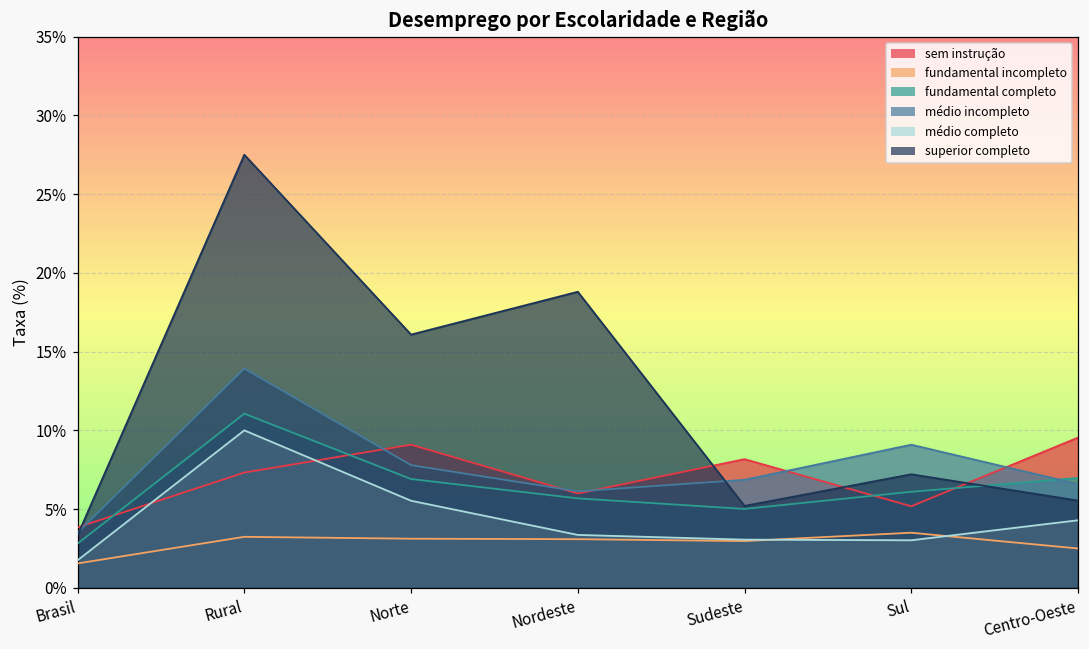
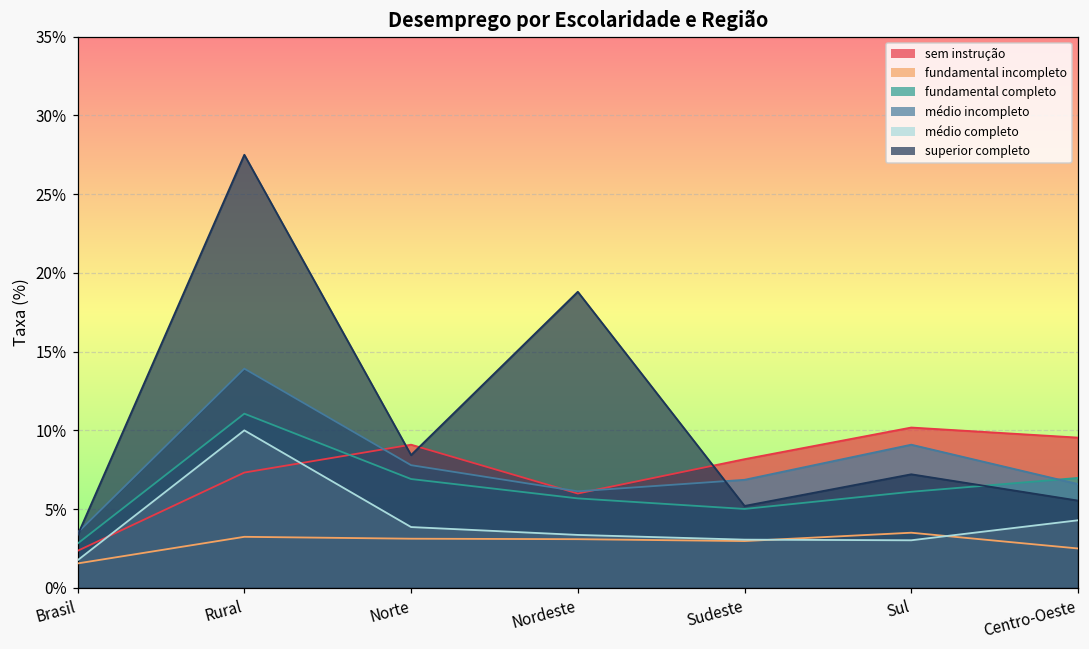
sem instrução, Brasil: 3.8% -> 2.4%
médio completo, Norte: 5.5% -> 3.9%
superior completo, Norte: 16.1% -> 8.4%
sem instrução, Sul: 5.2% -> 10.2%
